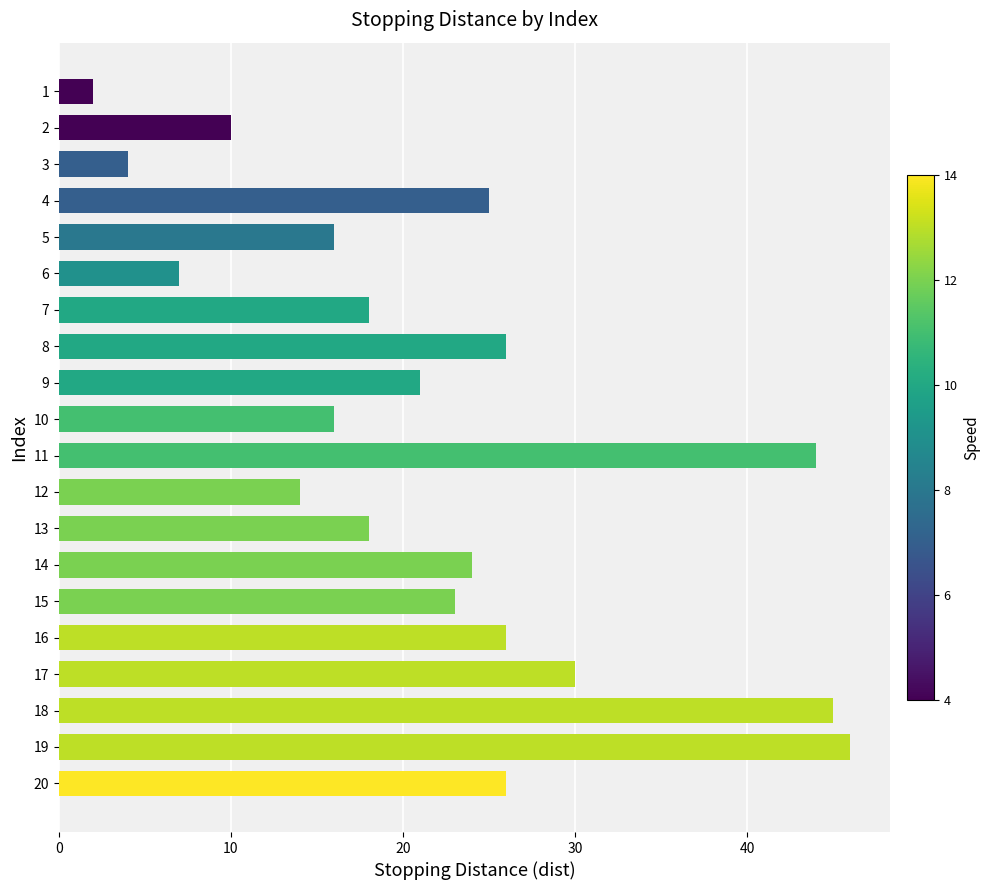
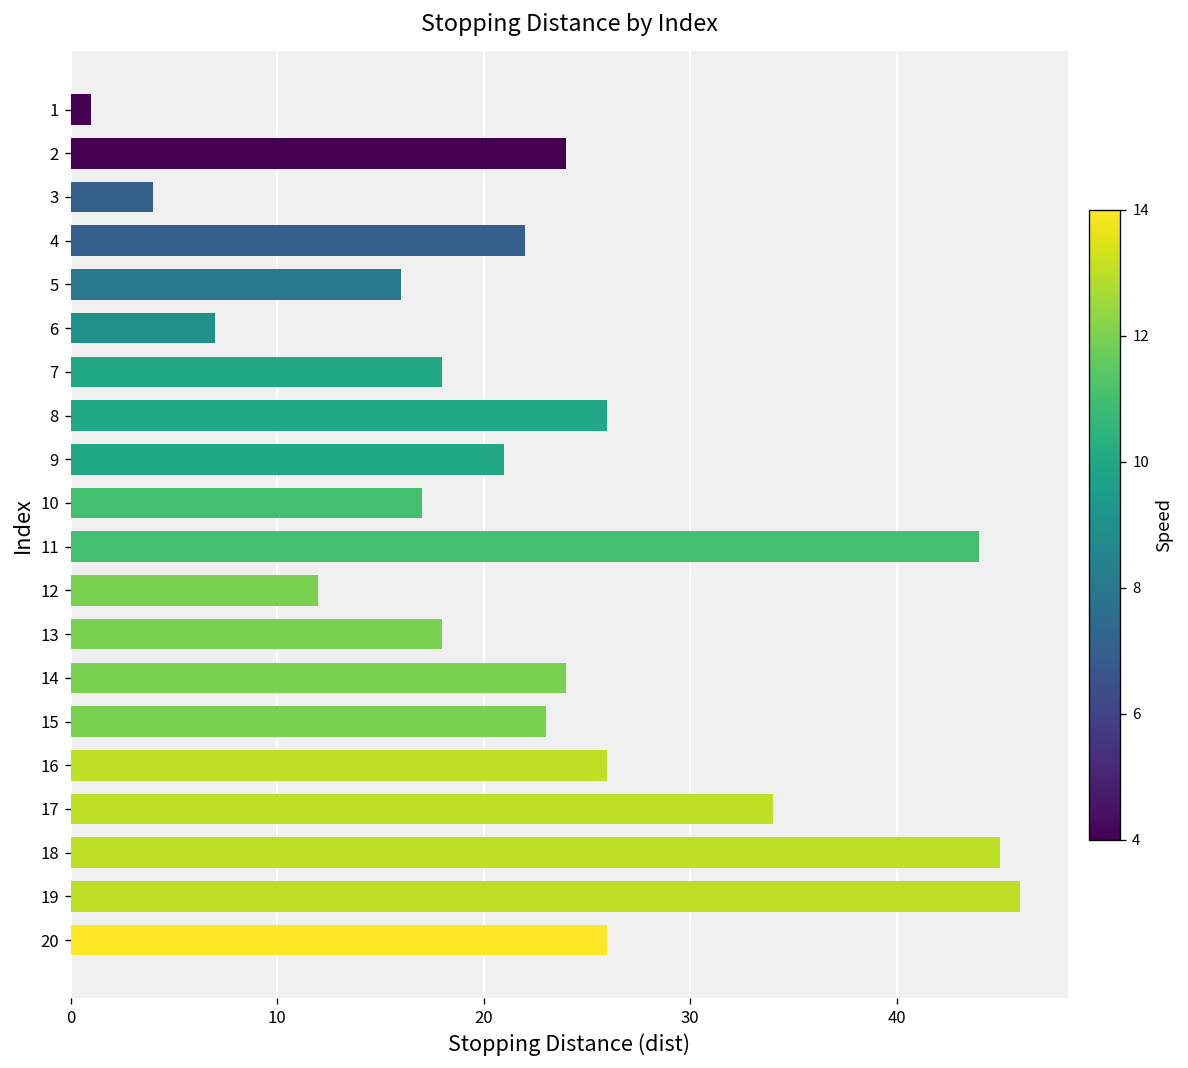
1: 2 -> 1
2: 10 -> 24
4: 25 -> 22
10: 16 -> 17
12: 14 -> 12
17: 30 -> 34
